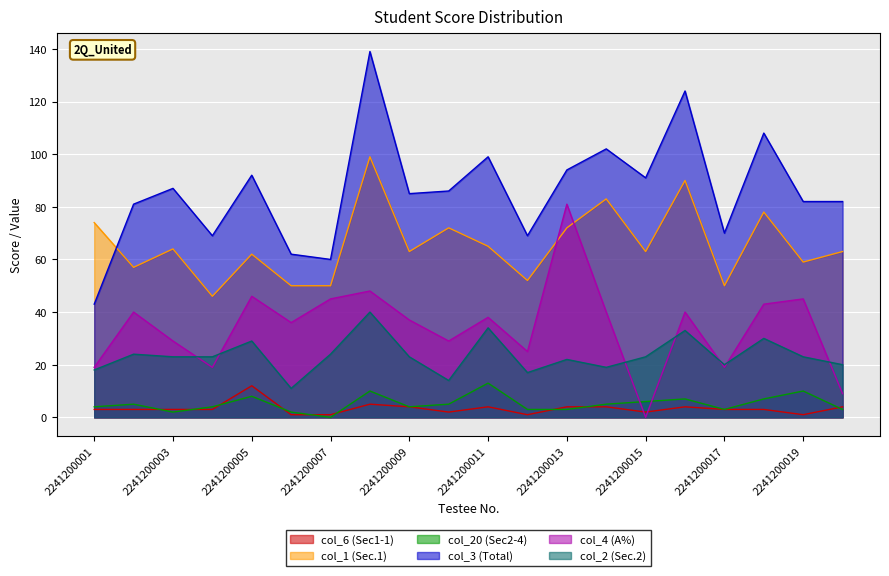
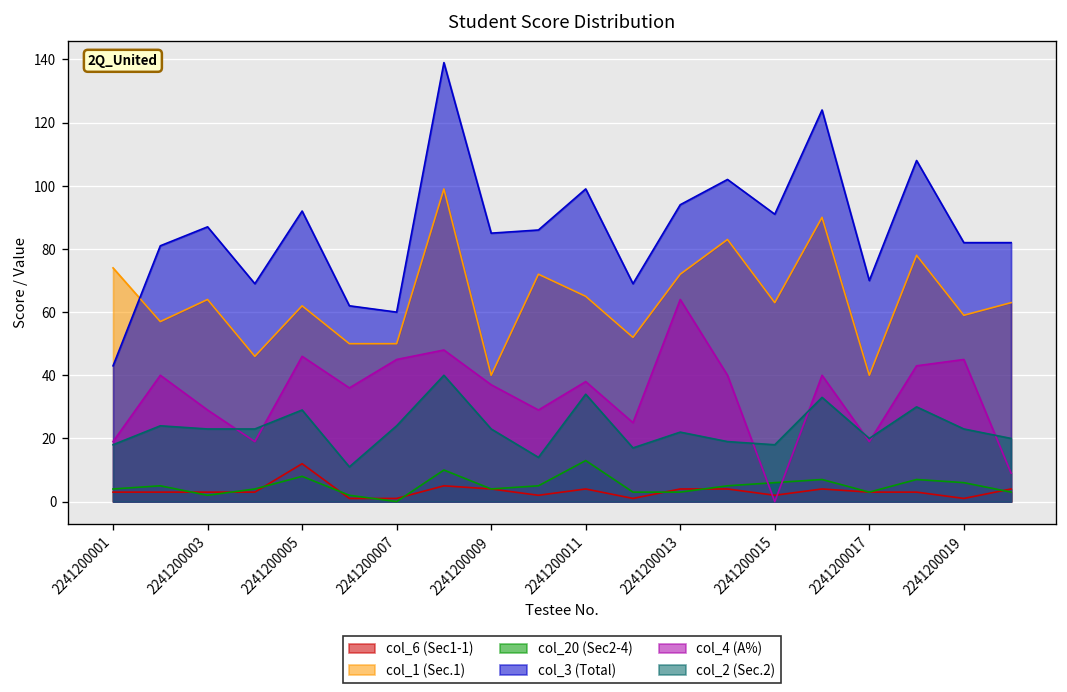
col_1 (Sec.1), 2241200009: 63 -> 40
col_4 (A%), 2241200013: 81 -> 64
col_2 (Sec.2), 2241200015: 23 -> 18
col_1 (Sec.1), 2241200017: 50 -> 40
col_20 (Sec2-4), 2241200019: 10 -> 6
